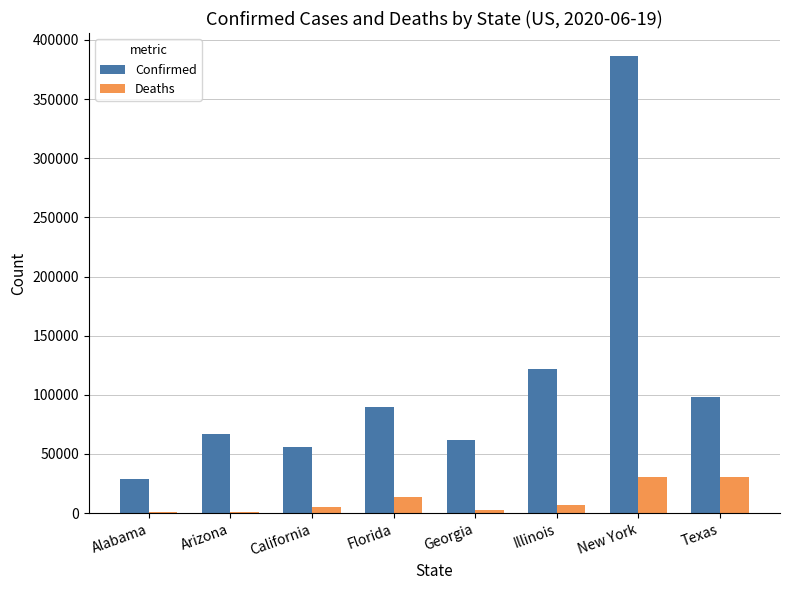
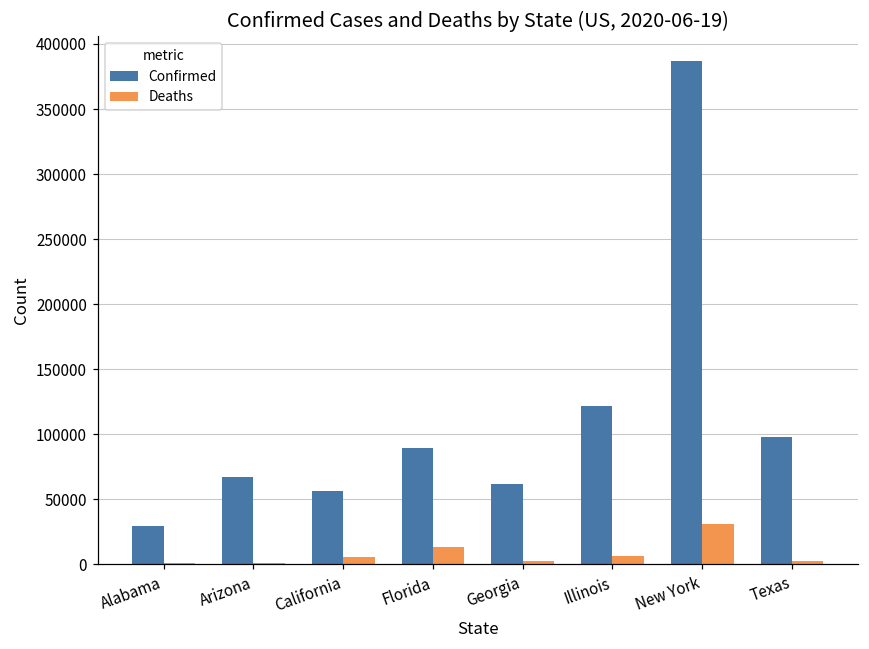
Deaths, Texas: 30000 -> 3000
